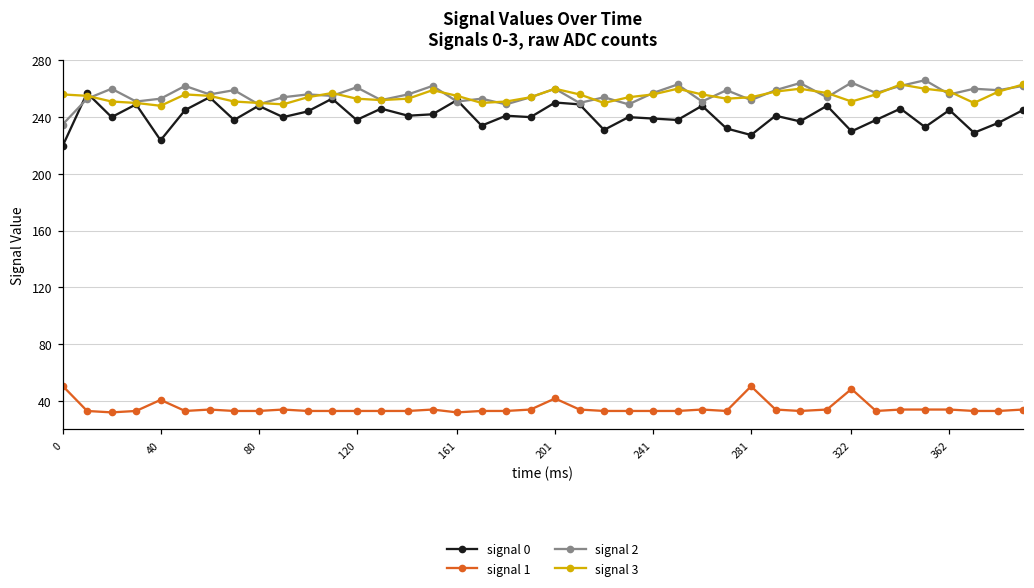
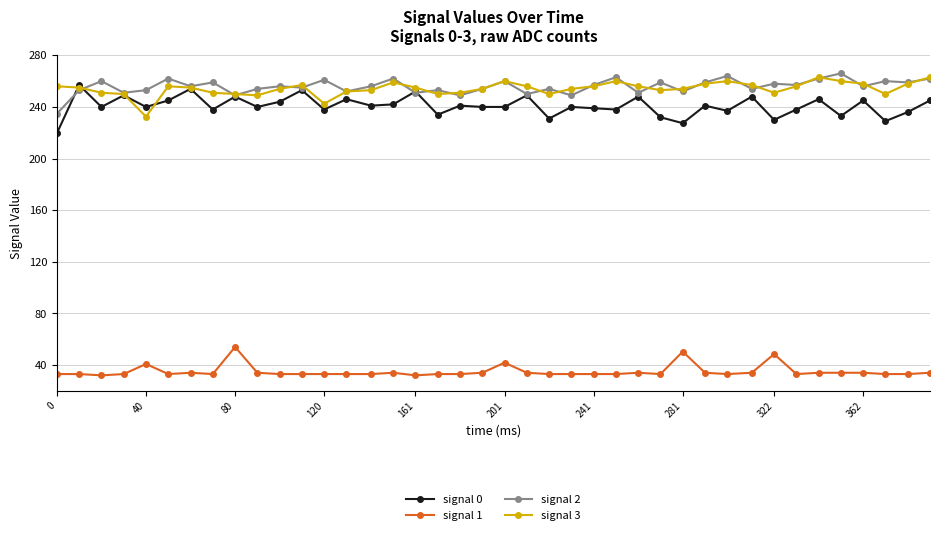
signal 1, 0: 51 -> 33
signal 0, 40: 224 -> 240
signal 3, 40: 248 -> 233
signal 1, 80: 33 -> 54
signal 3, 120: 253 -> 243
signal 0, 201: 250 -> 240
signal 2, 322: 264 -> 258
